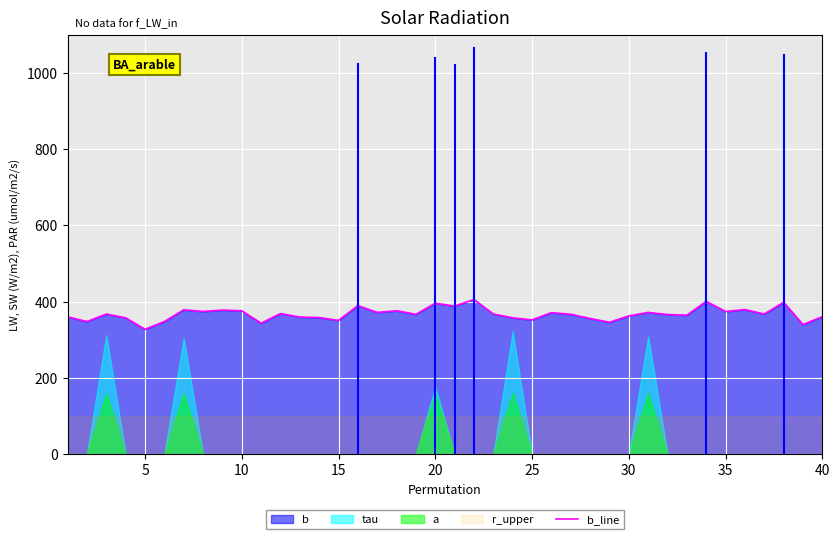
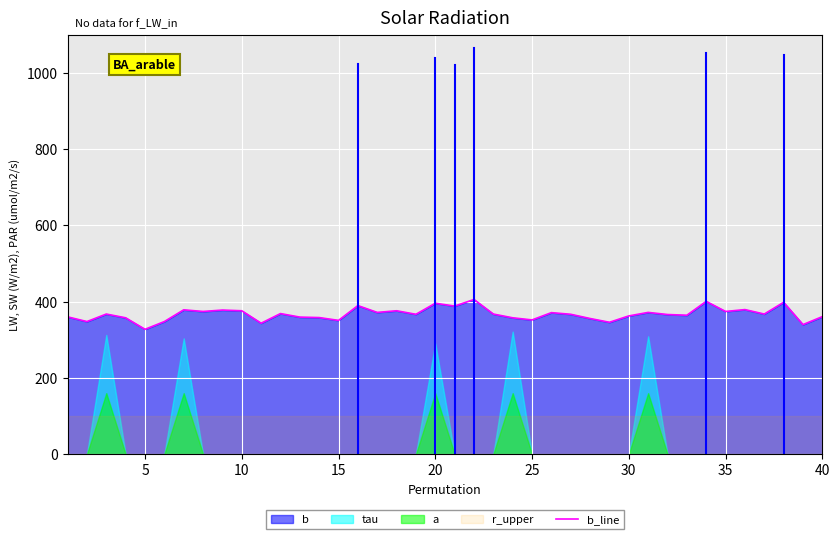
tau, 20: 180 -> 290
